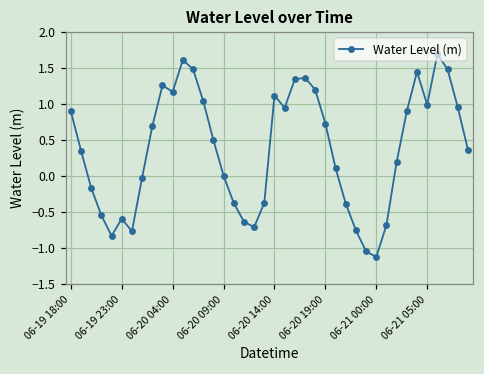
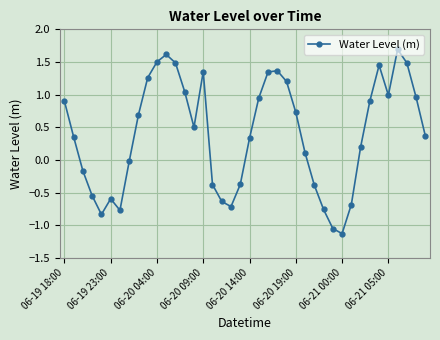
06-20 04:00: 1.2 -> 1.5
06-20 09:00: 0.0 -> 1.4
06-20 14:00: 1.1 -> 0.3
